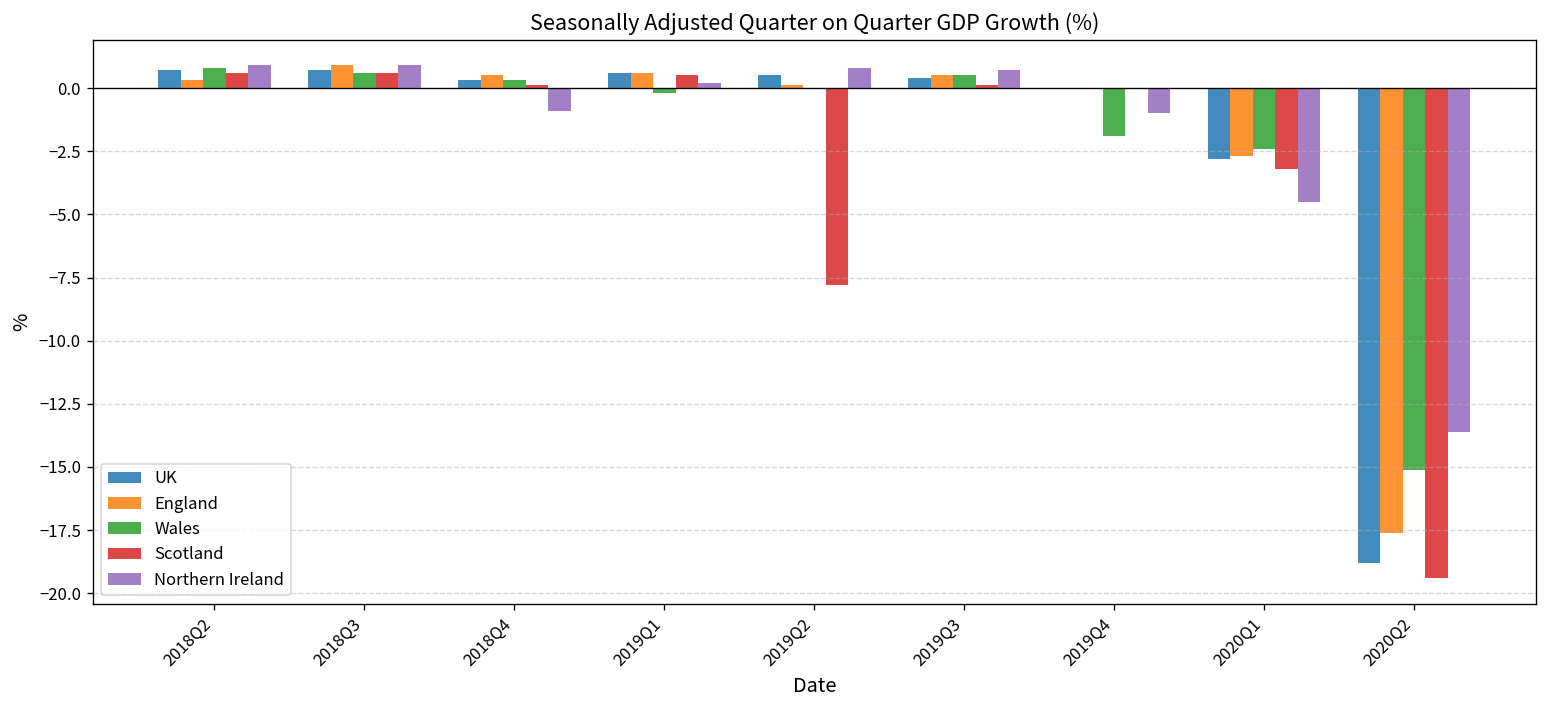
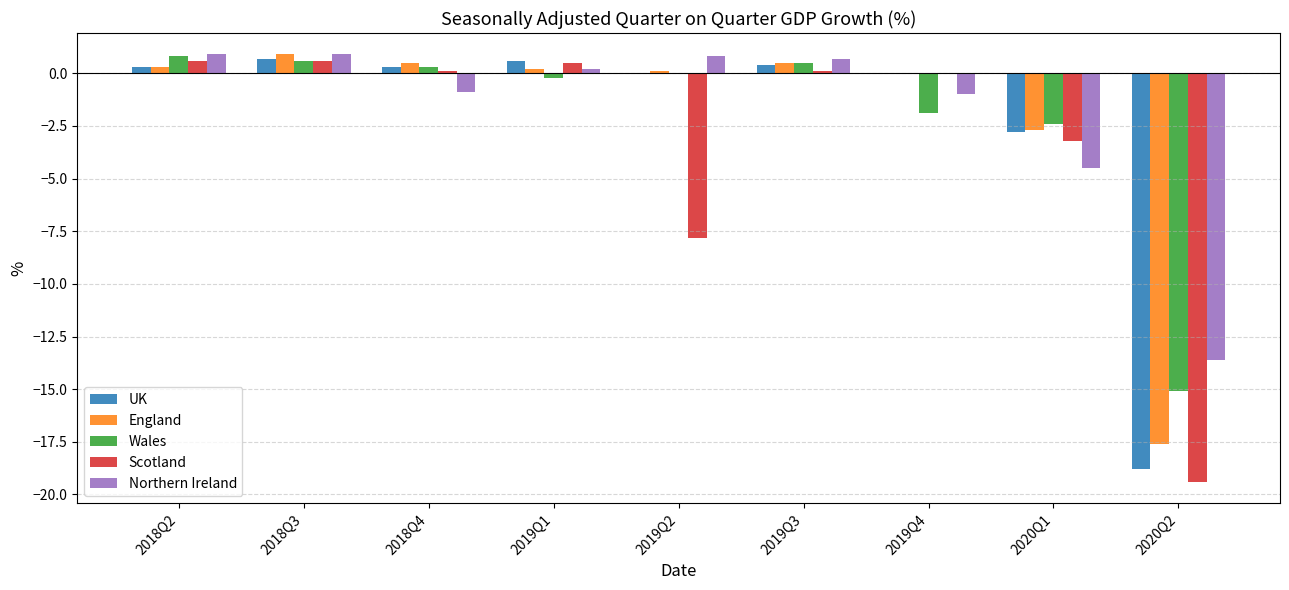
UK, 2018Q2: 0.7 -> 0.3
England, 2019Q1: 0.6 -> 0.2
UK, 2019Q2: 0.5 -> 0.0
